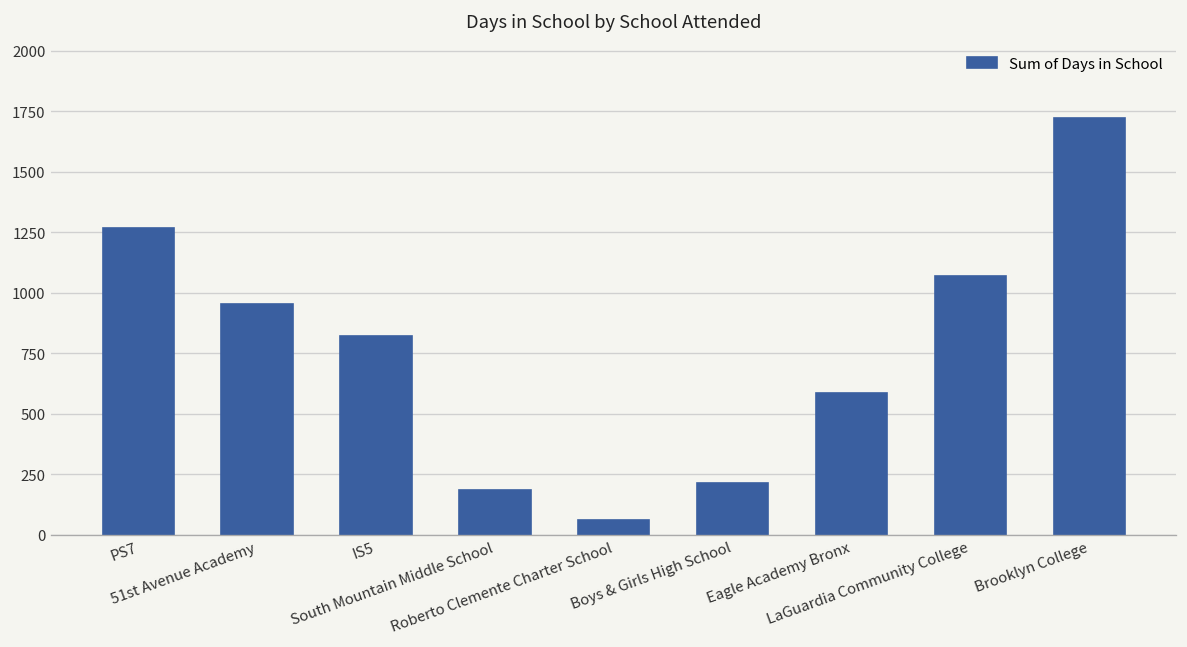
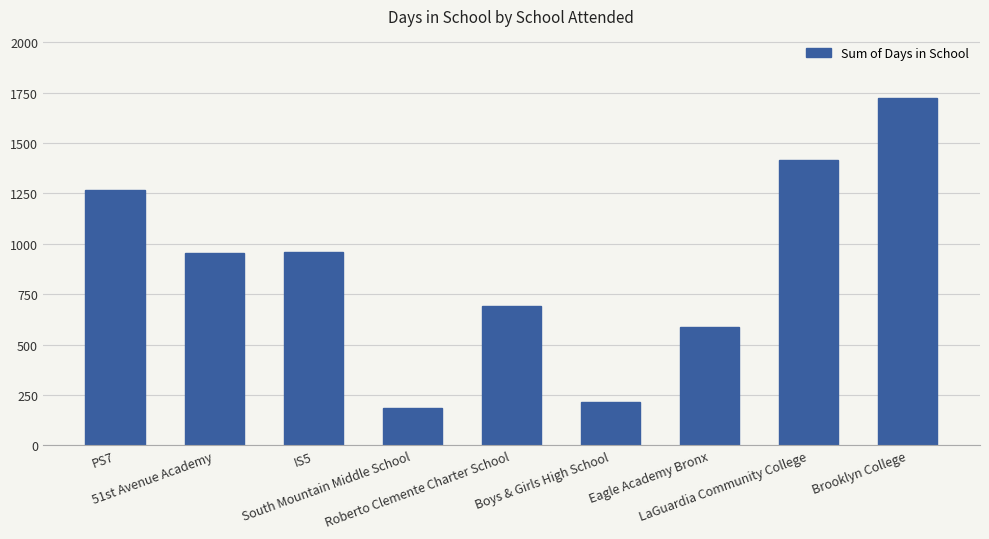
IS5: 820 -> 960
Roberto Clemente Charter School: 60 -> 690
LaGuardia Community College: 1070 -> 1420
